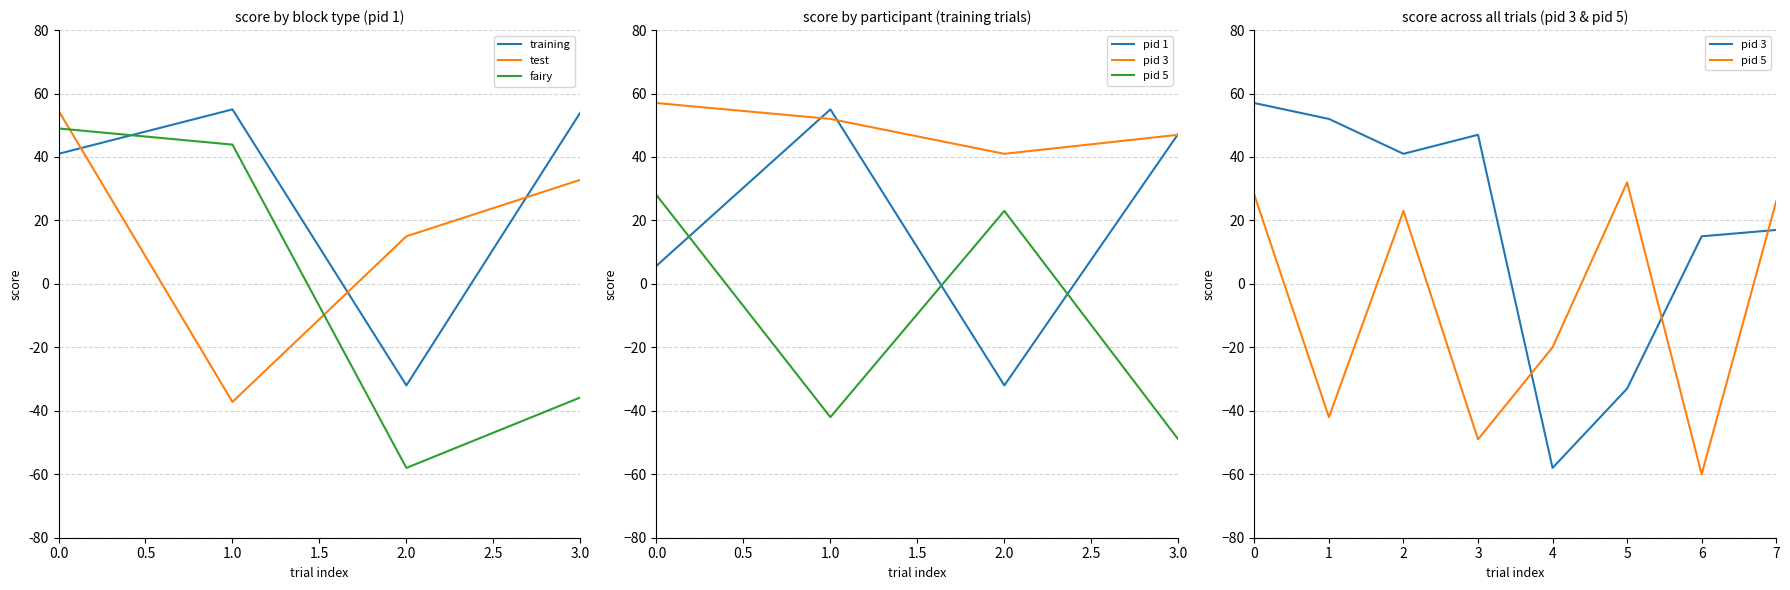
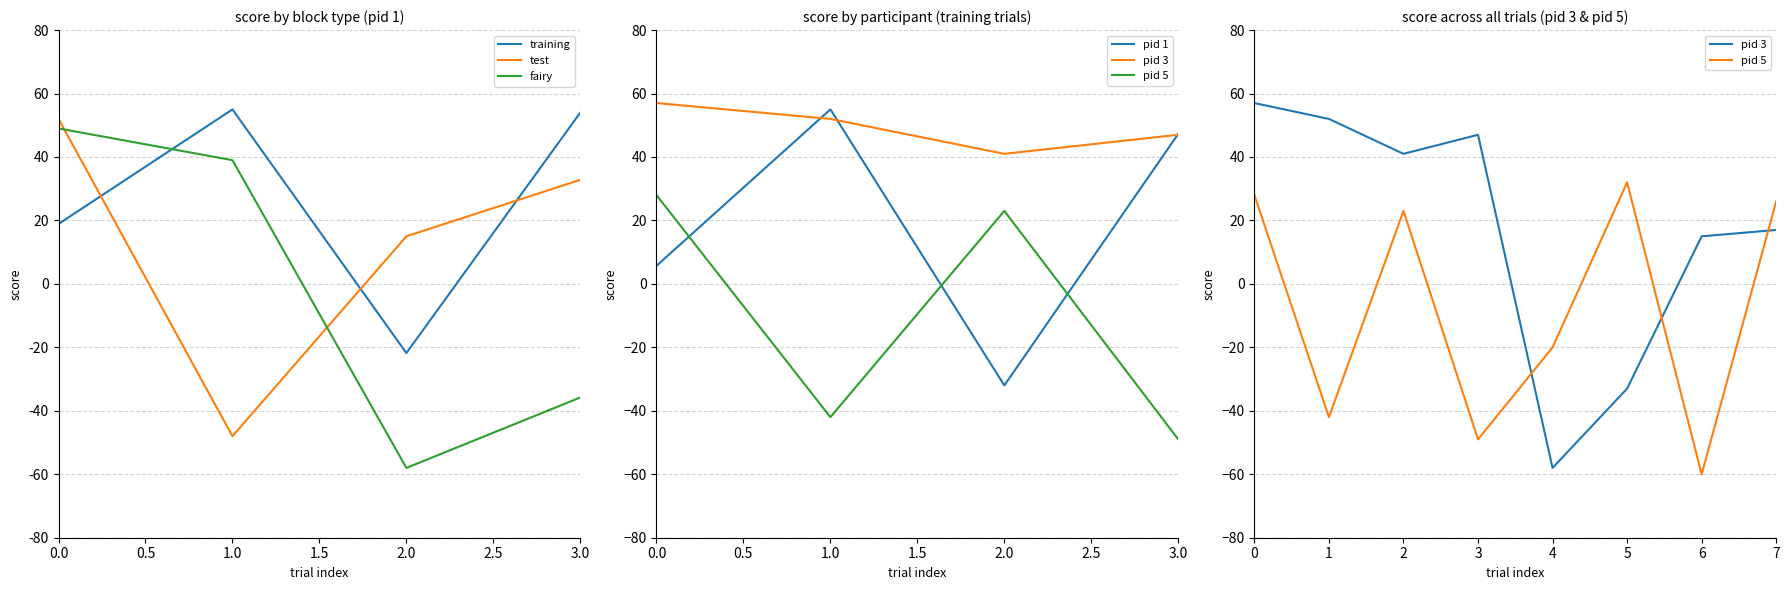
score by block type (pid 1), training, 0.0: 41 -> 19
score by block type (pid 1), test, 0.0: 55 -> 52
score by block type (pid 1), test, 1.0: -37 -> -48
score by block type (pid 1), fairy, 1.0: 44 -> 39
score by block type (pid 1), training, 2.0: -32 -> -22
